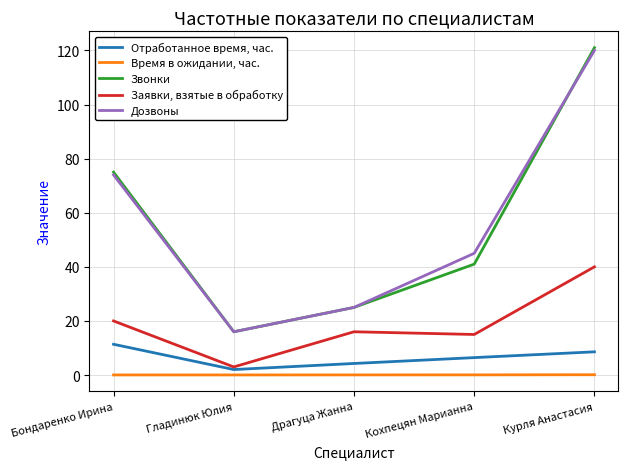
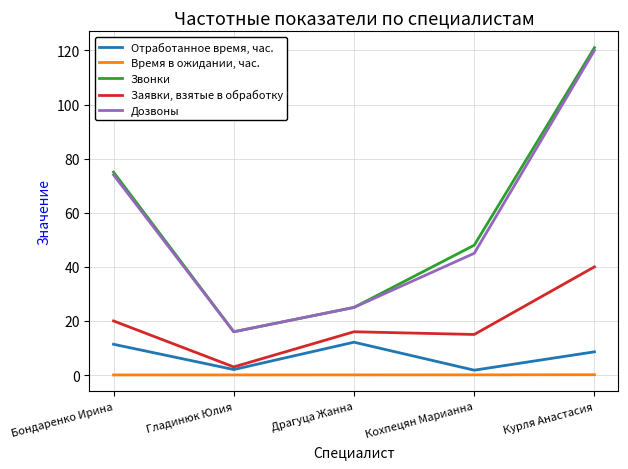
Отработанное время, час., Драгуца Жанна: 4 -> 12
Отработанное время, час., Кохпецян Марианна: 6 -> 2
Звонки, Кохпецян Марианна: 41 -> 48
